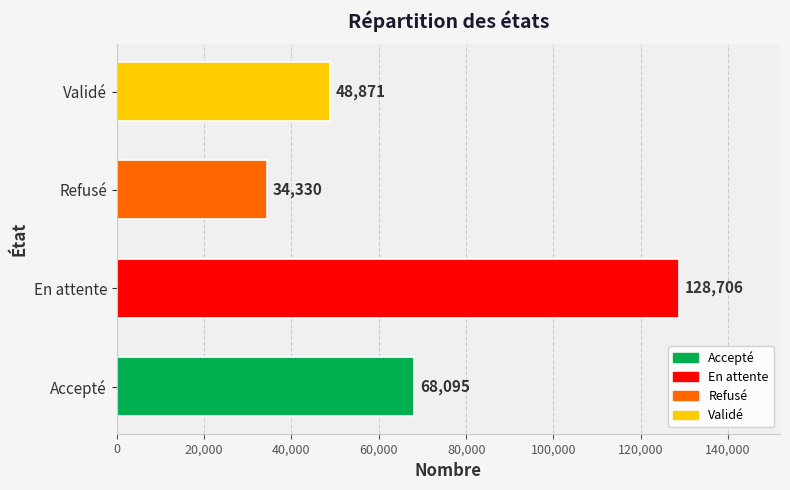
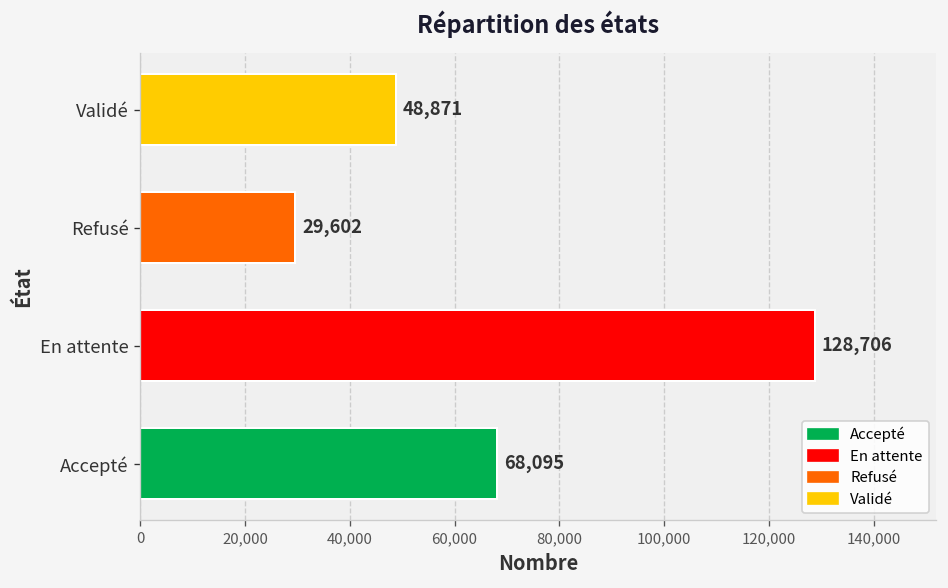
Refusé: 34,330 -> 29,602
